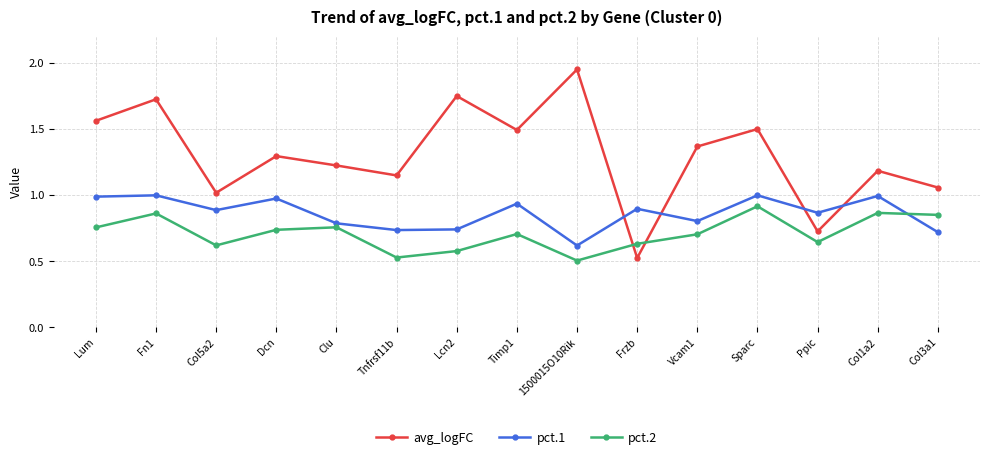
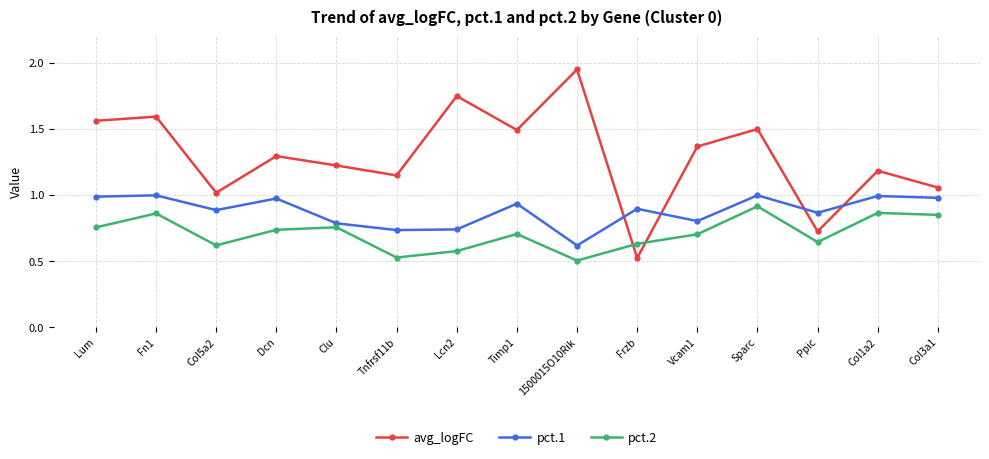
avg_logFC, Fn1: 1.72 -> 1.59
pct.1, Col3a1: 0.72 -> 0.98
